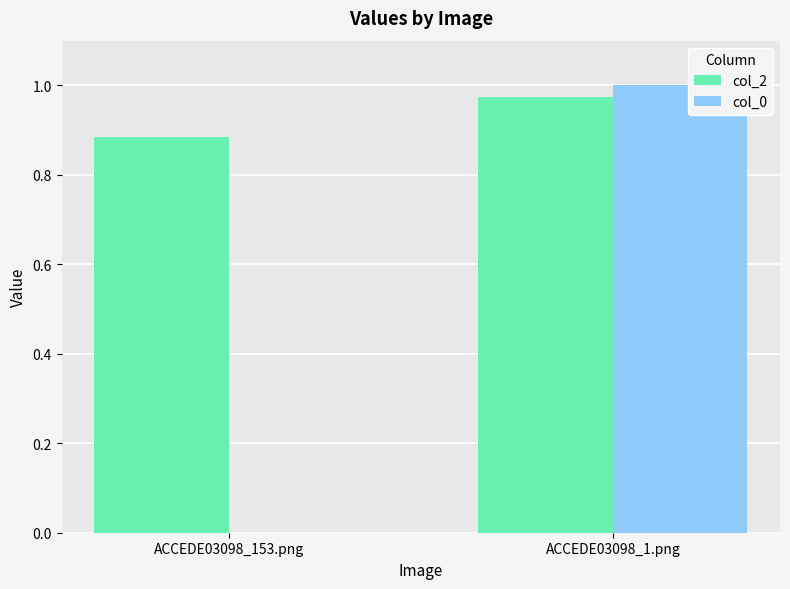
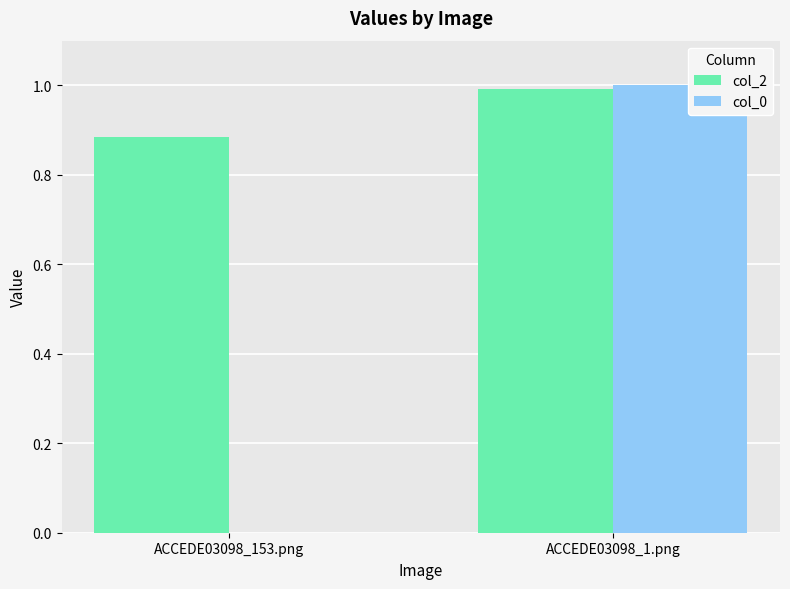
col_2, ACCEDE03098_1.png: 0.97 -> 0.99
